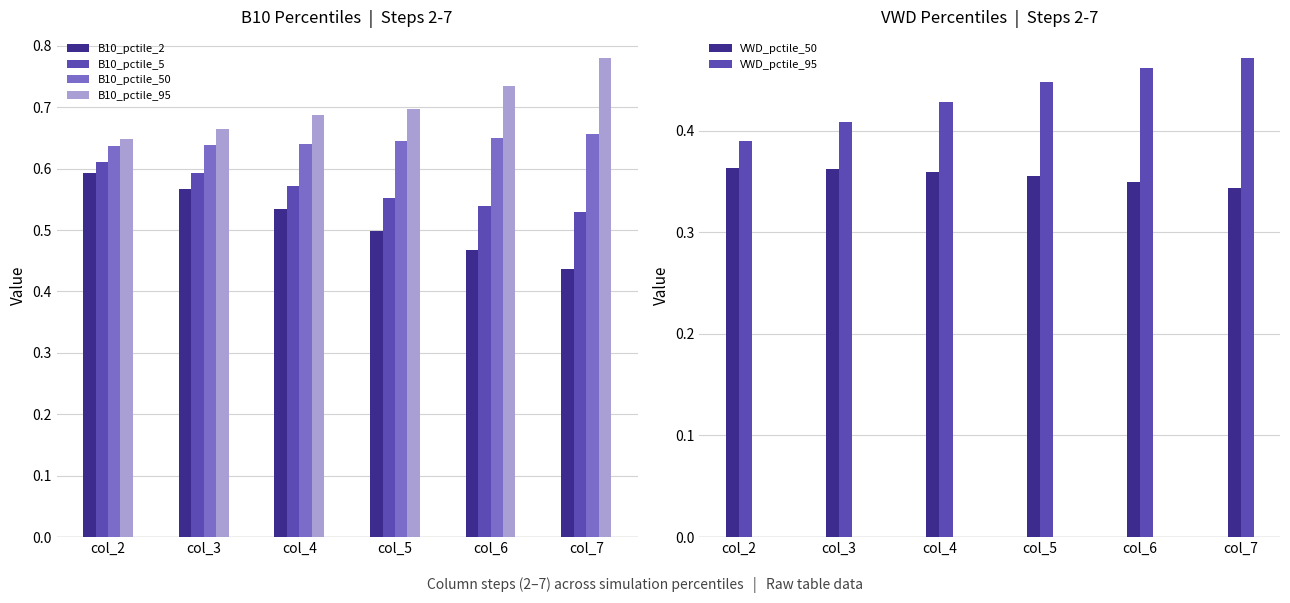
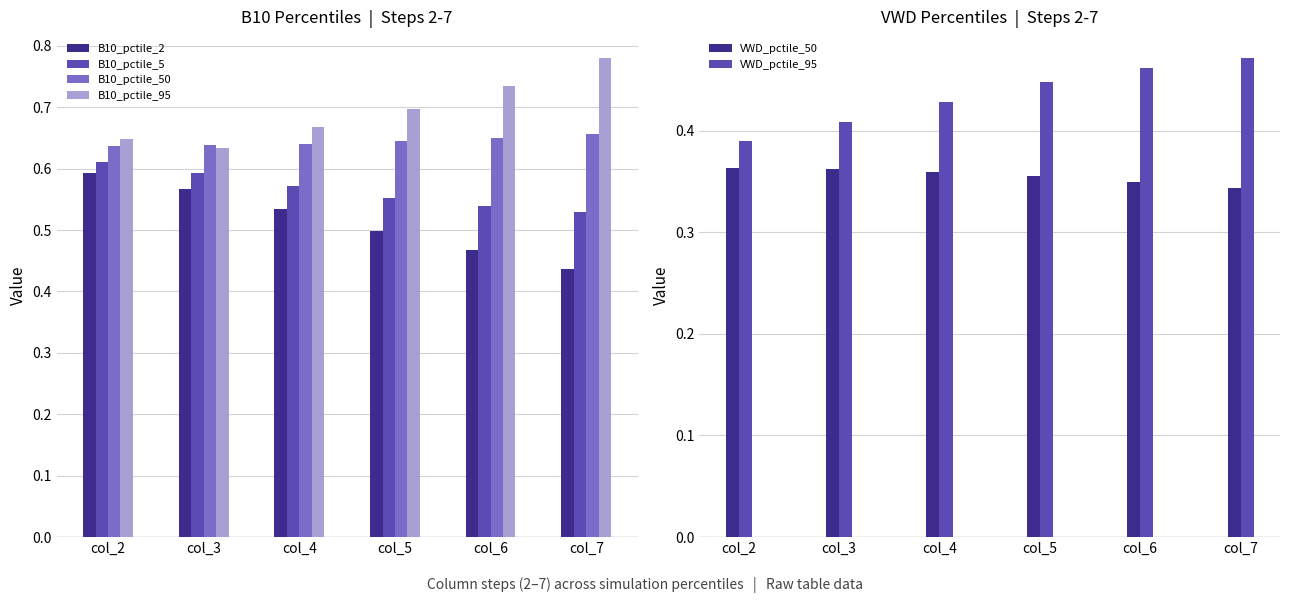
B10 Percentiles | Steps 2-7, B10_pctile_95, col_3: 0.66 -> 0.63
B10 Percentiles | Steps 2-7, B10_pctile_95, col_4: 0.69 -> 0.67
